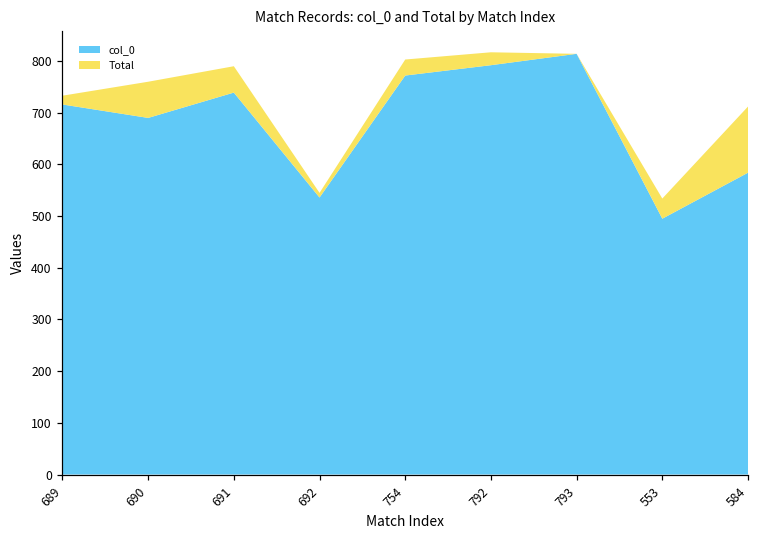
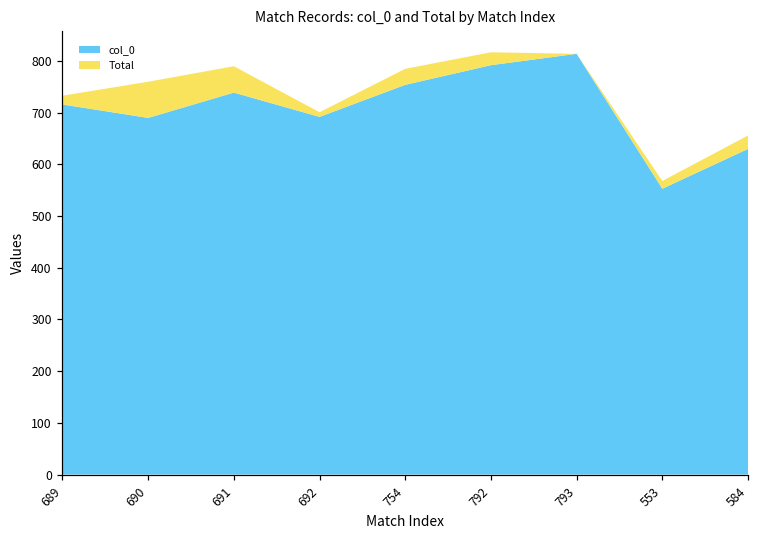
col_0, 692: 540 -> 690
col_0, 754: 770 -> 750
col_0, 553: 500 -> 550
Total, 553: 40 -> 20
col_0, 584: 580 -> 630
Total, 584: 130 -> 30
